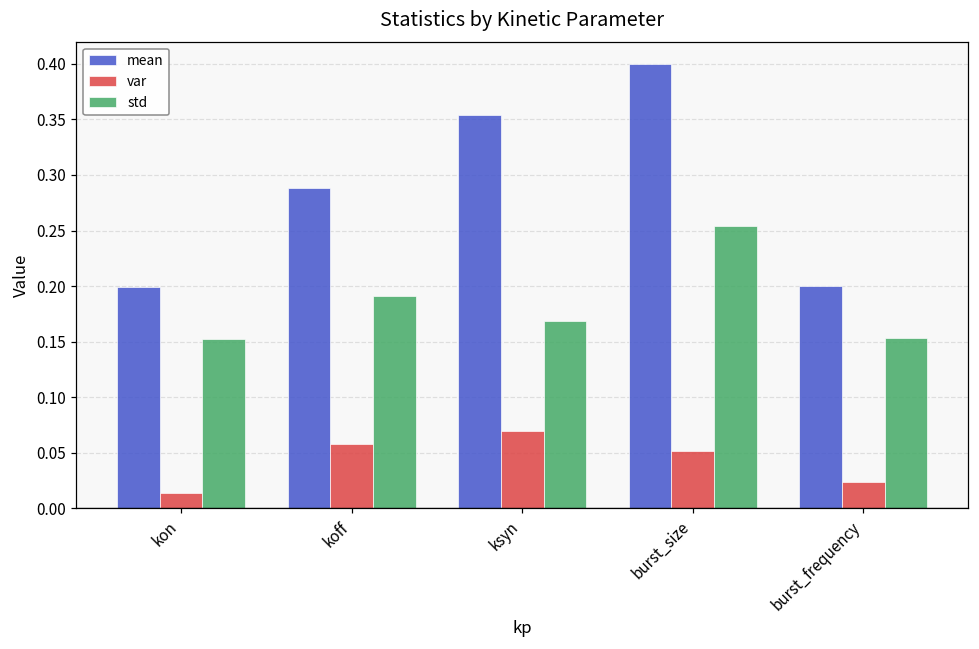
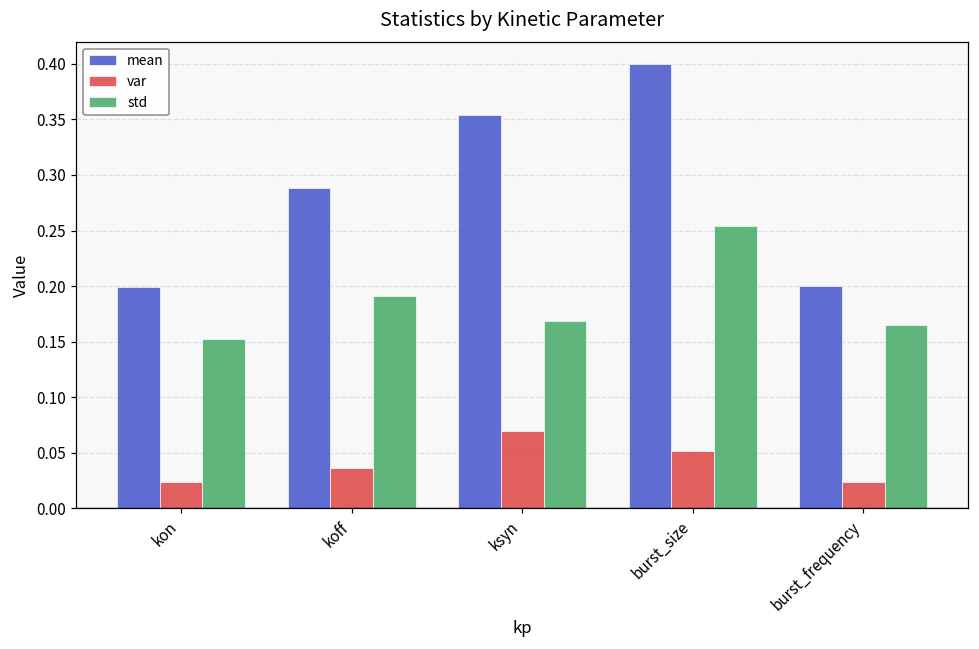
var, kon: 0.014 -> 0.023
var, koff: 0.058 -> 0.037
std, burst_frequency: 0.153 -> 0.165
